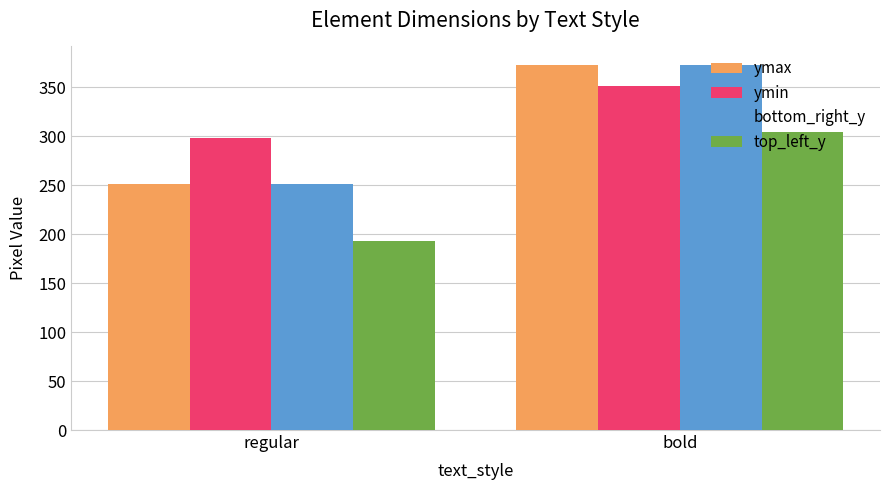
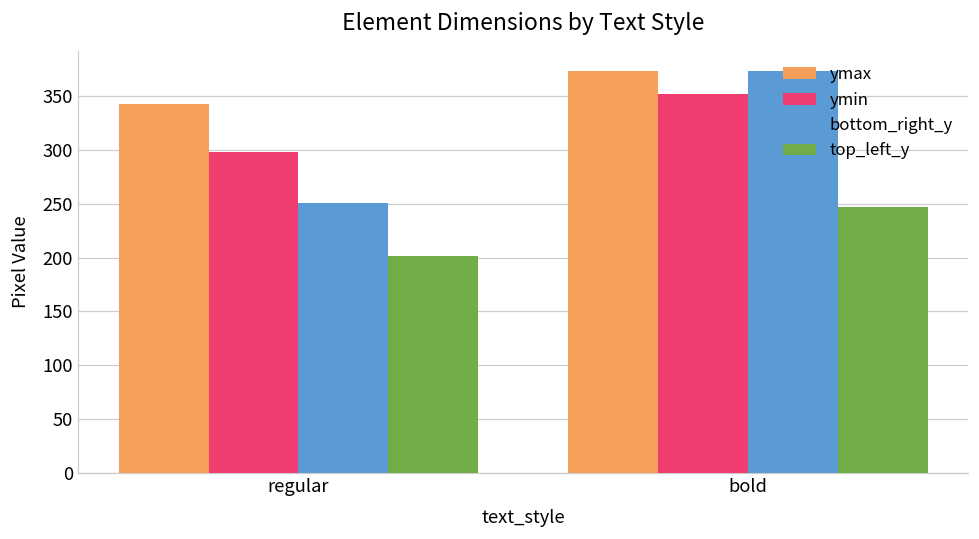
ymax, regular: 250 -> 340
top_left_y, regular: 190 -> 200
top_left_y, bold: 300 -> 250
